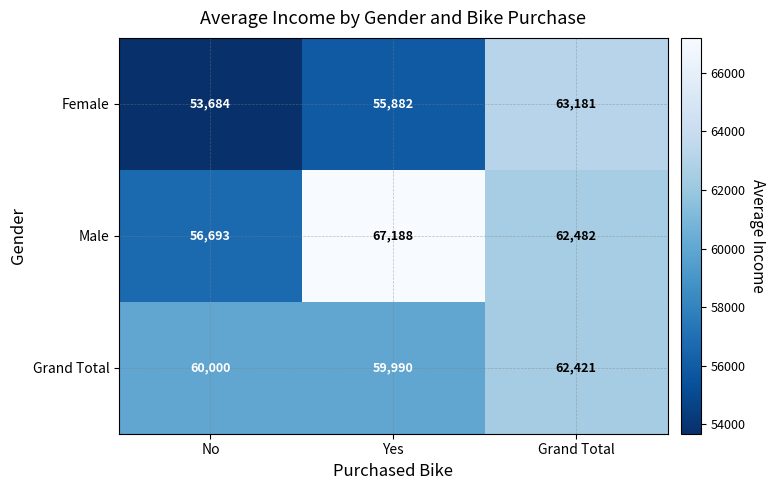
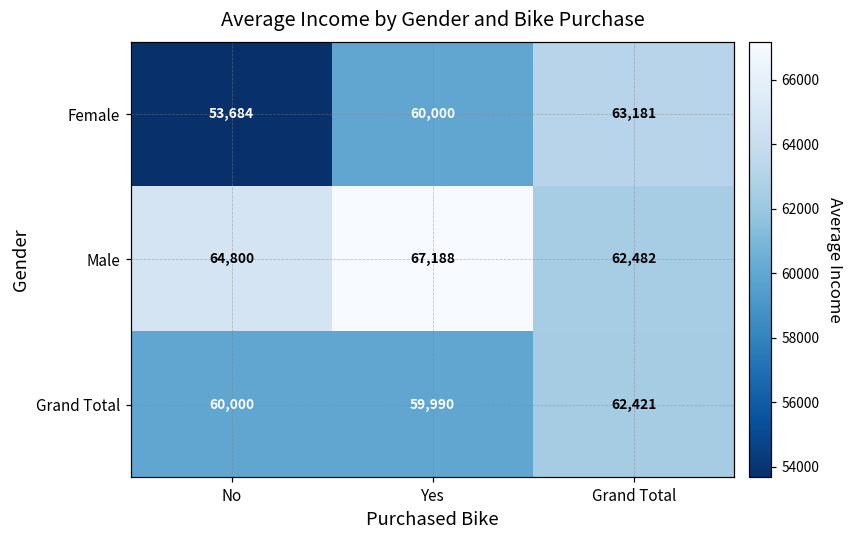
Female, Yes: 55,882 -> 60,000
Male, No: 56,693 -> 64,800
